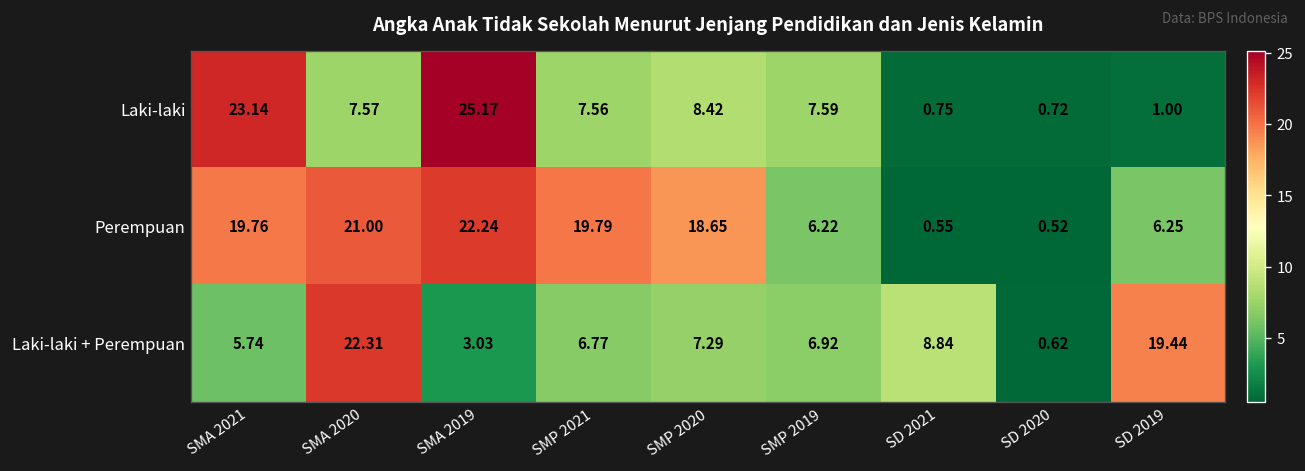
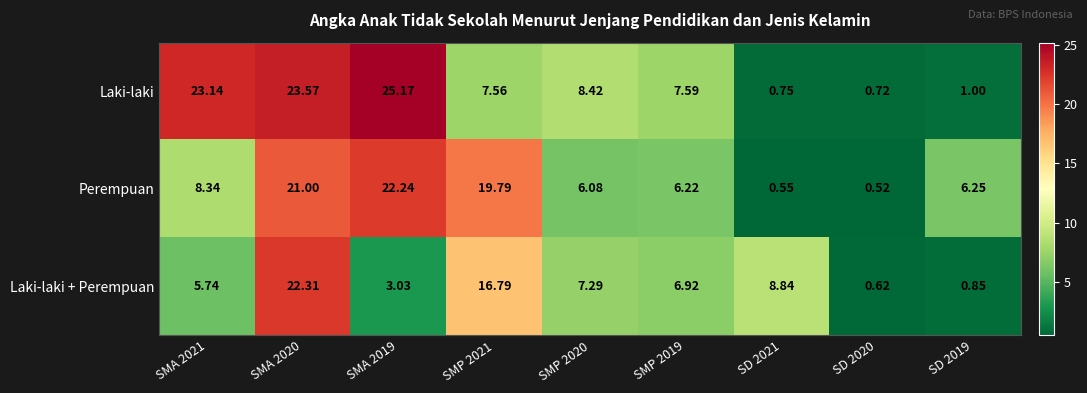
Laki-laki, SMA 2020: 7.57 -> 23.57
Perempuan, SMA 2021: 19.76 -> 8.34
Perempuan, SMP 2020: 18.65 -> 6.08
Laki-laki + Perempuan, SMP 2021: 6.77 -> 16.79
Laki-laki + Perempuan, SD 2019: 19.44 -> 0.85
